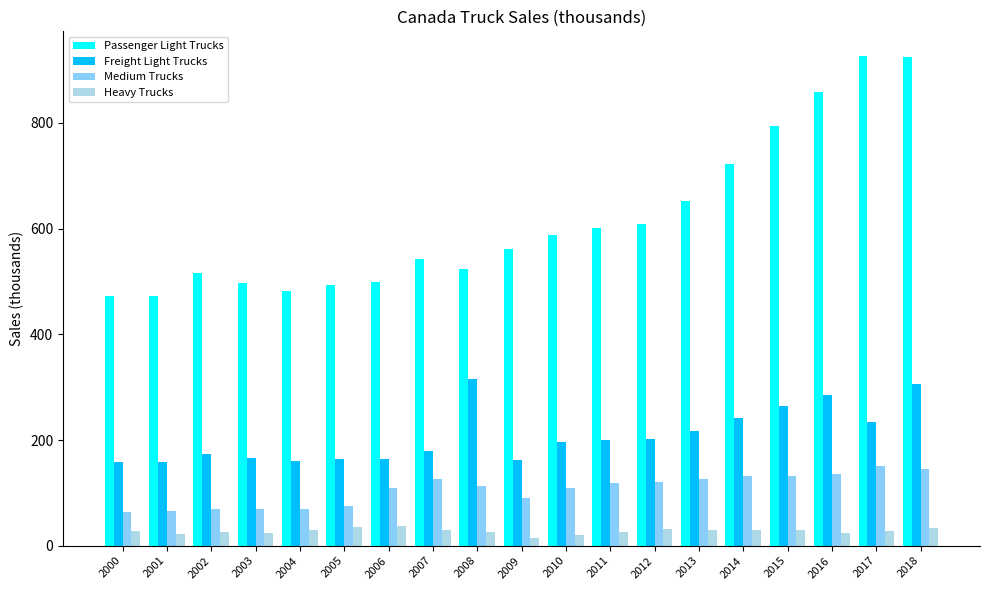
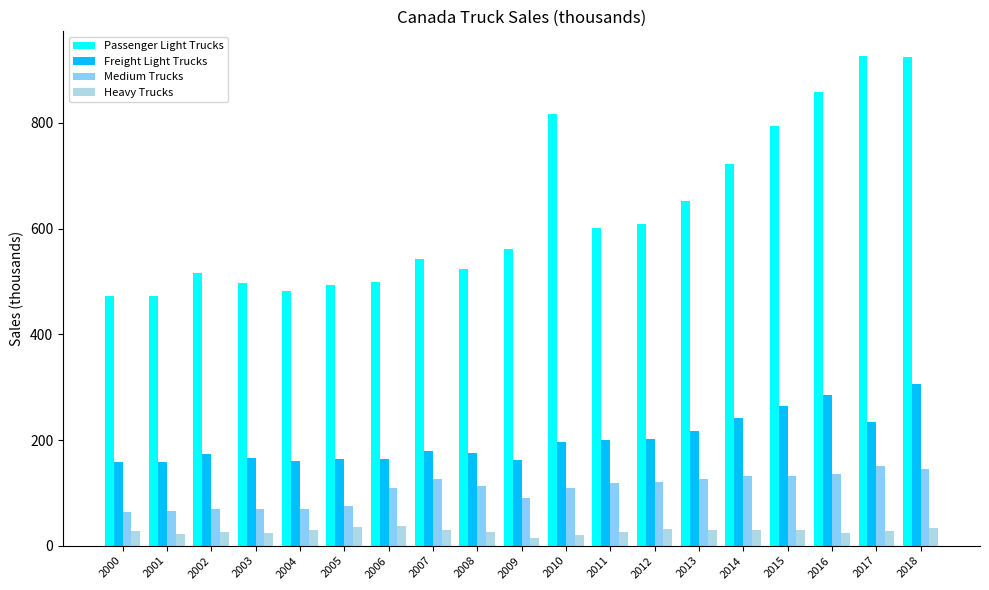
Freight Light Trucks, 2008: 320 -> 170
Passenger Light Trucks, 2010: 590 -> 820
